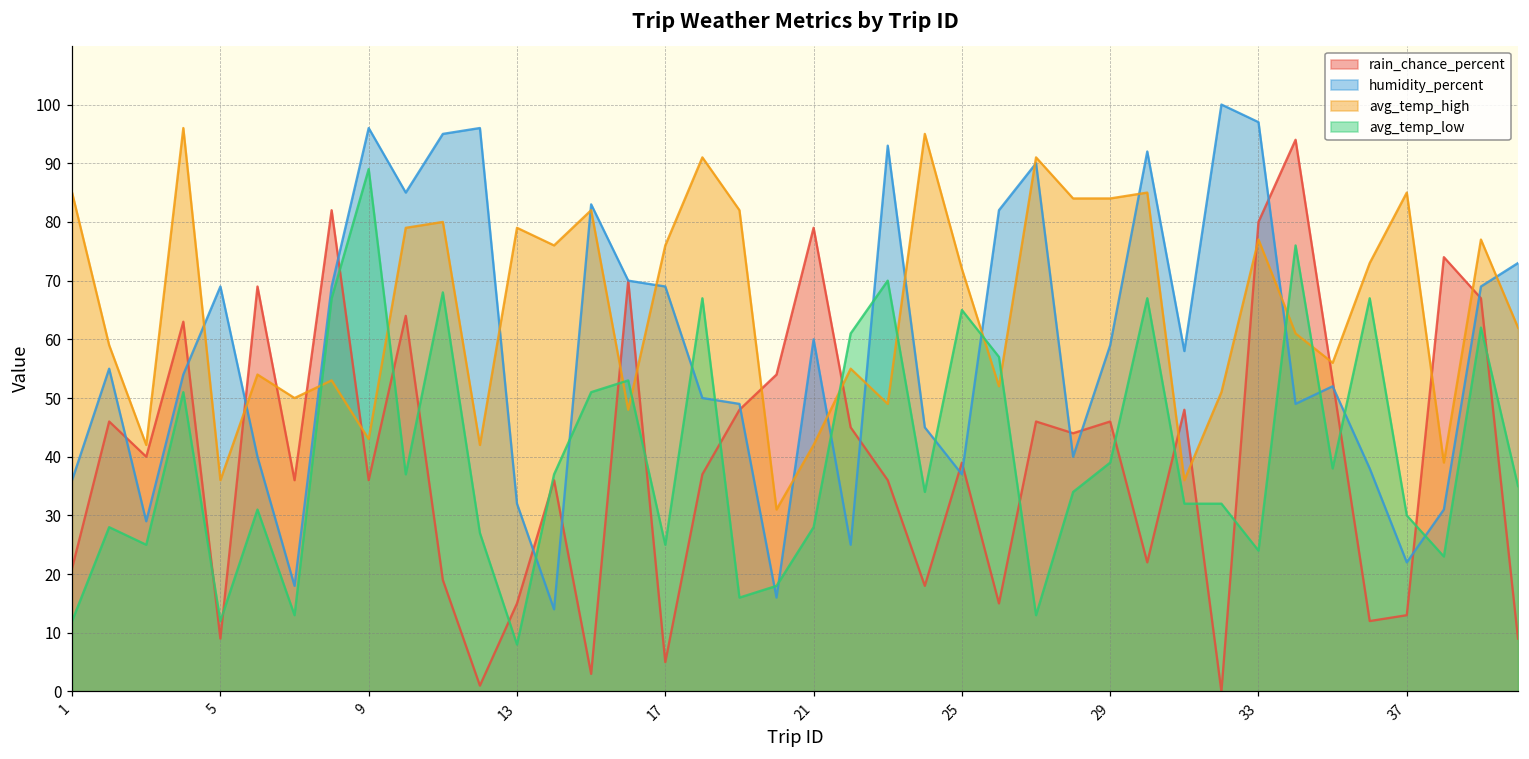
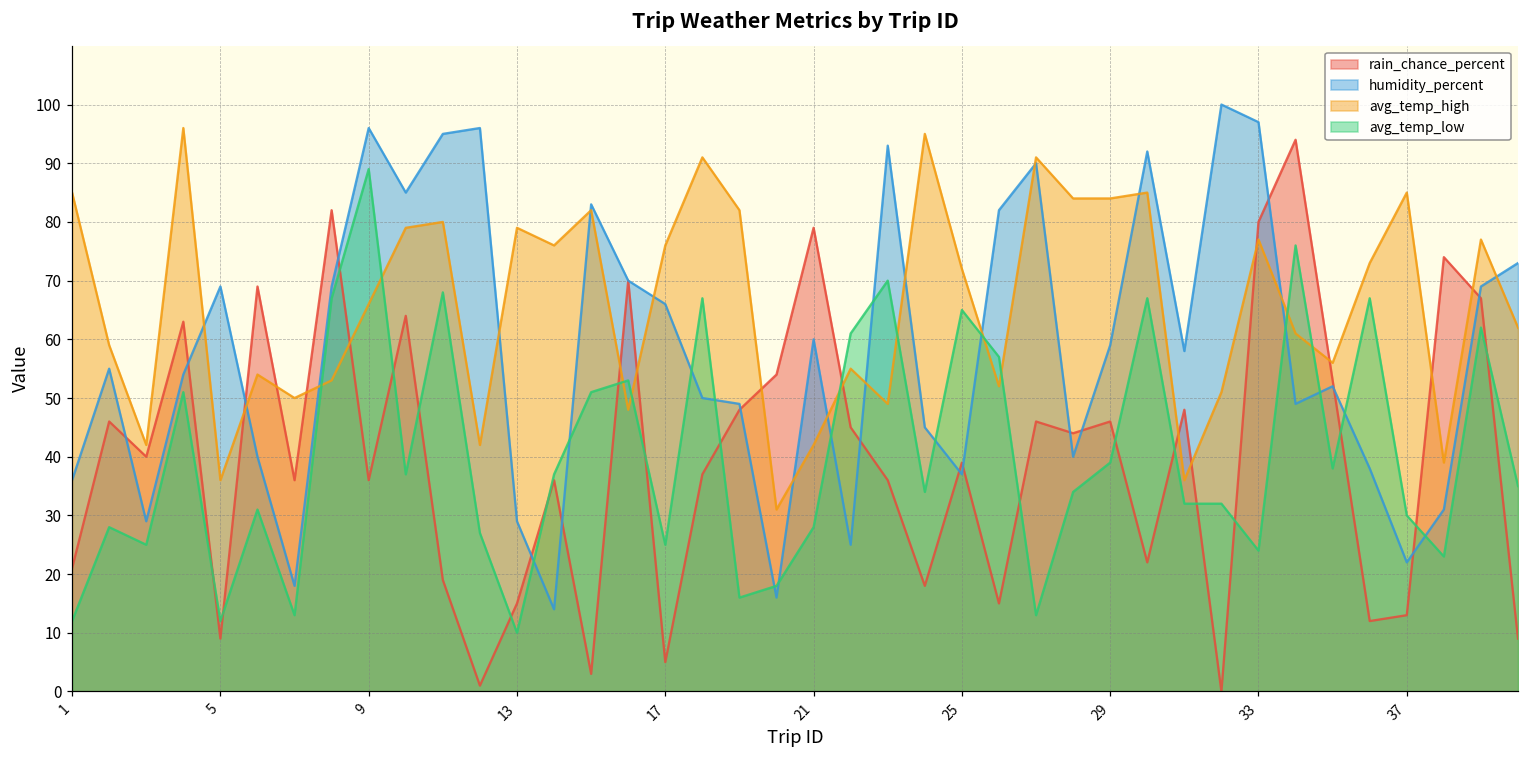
avg_temp_high, 9: 43 -> 66
humidity_percent, 13: 32 -> 29
avg_temp_low, 13: 8 -> 10
humidity_percent, 17: 69 -> 66
